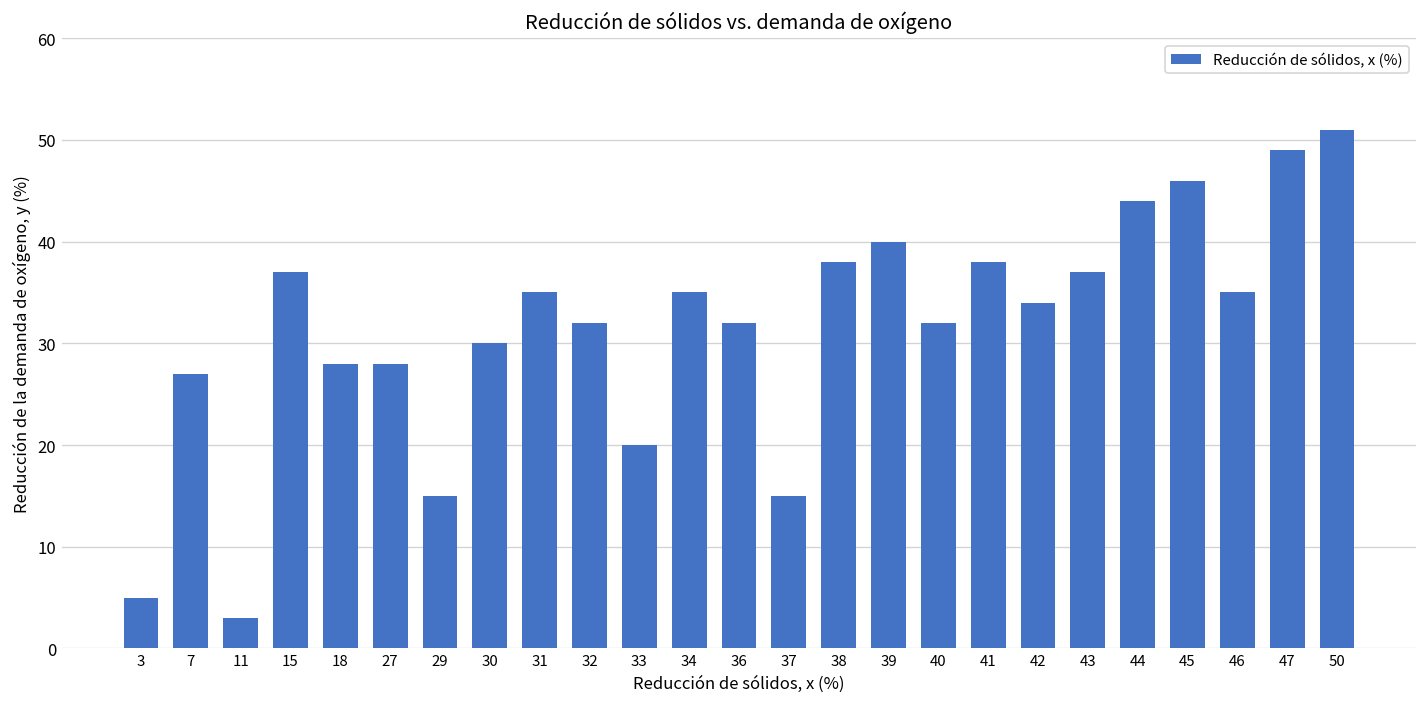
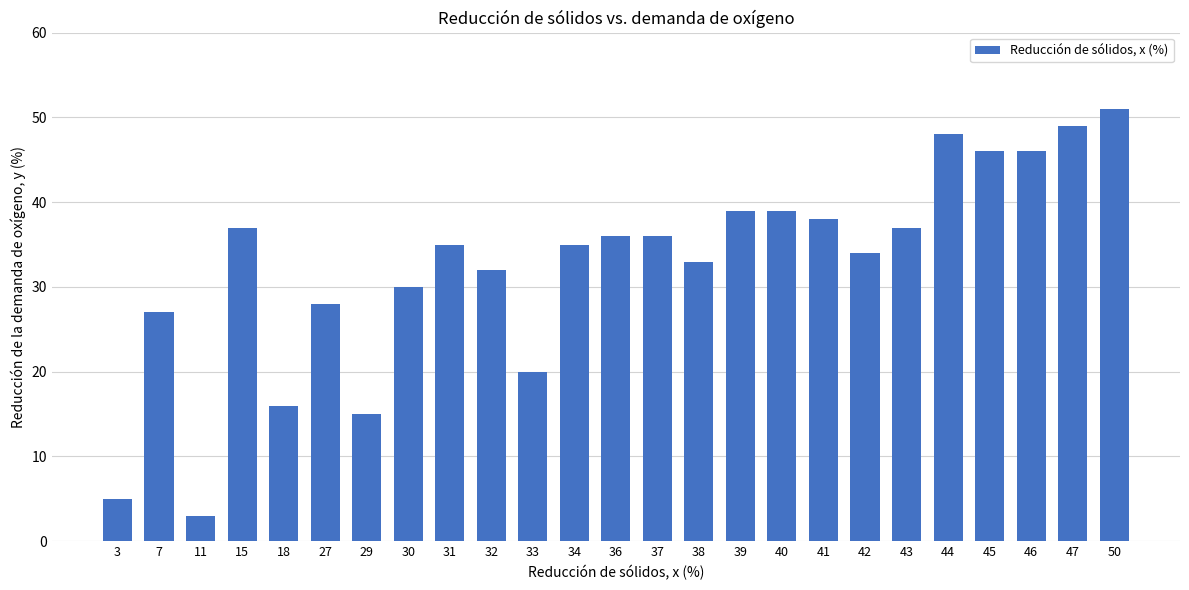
18: 28 -> 16
36: 32 -> 36
37: 15 -> 36
38: 38 -> 33
39: 40 -> 39
40: 32 -> 39
44: 44 -> 48
46: 35 -> 46
